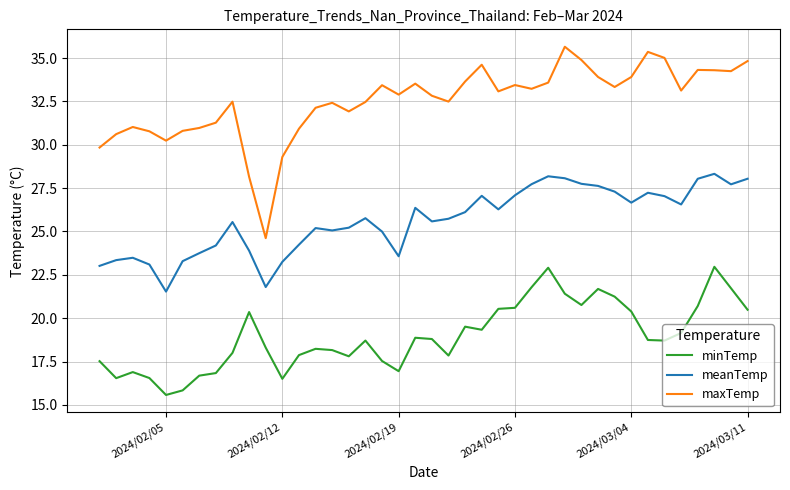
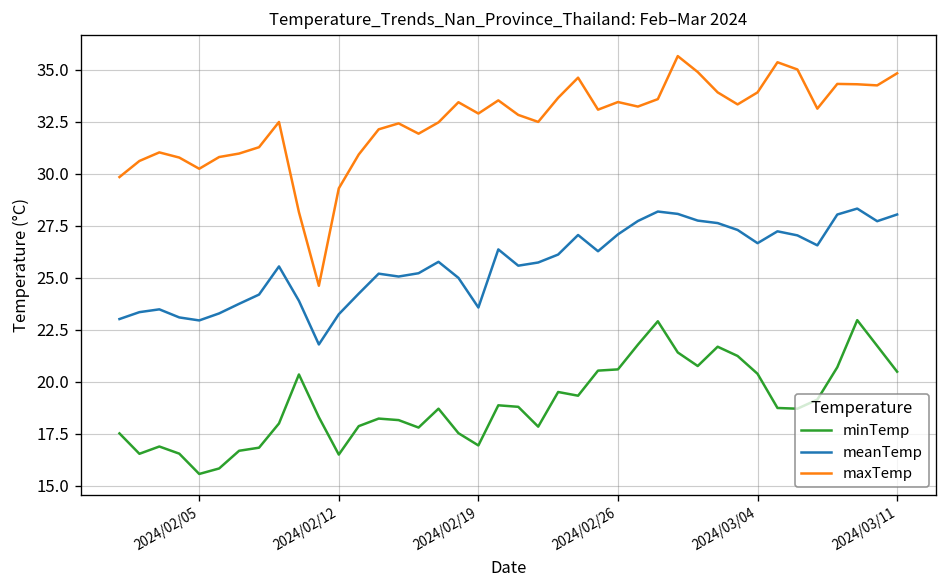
meanTemp, 2024/02/05: 21.5 -> 23.0
